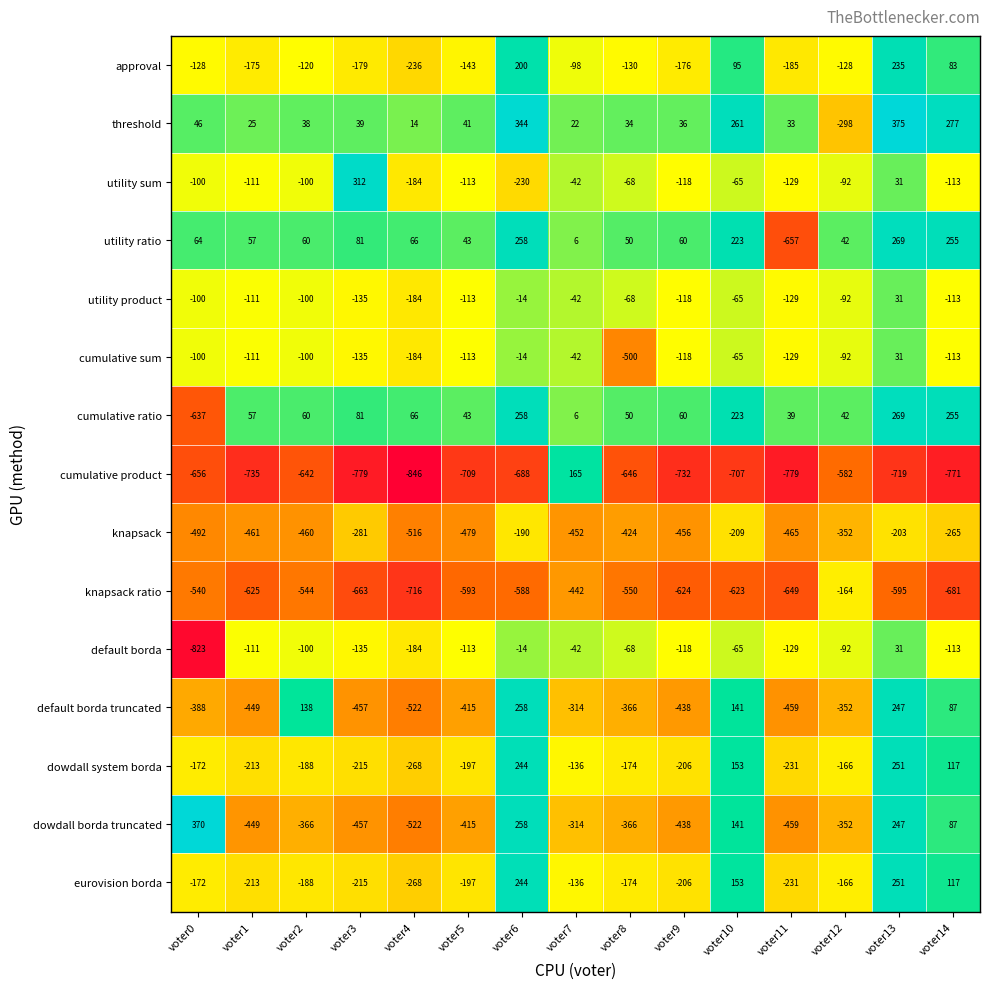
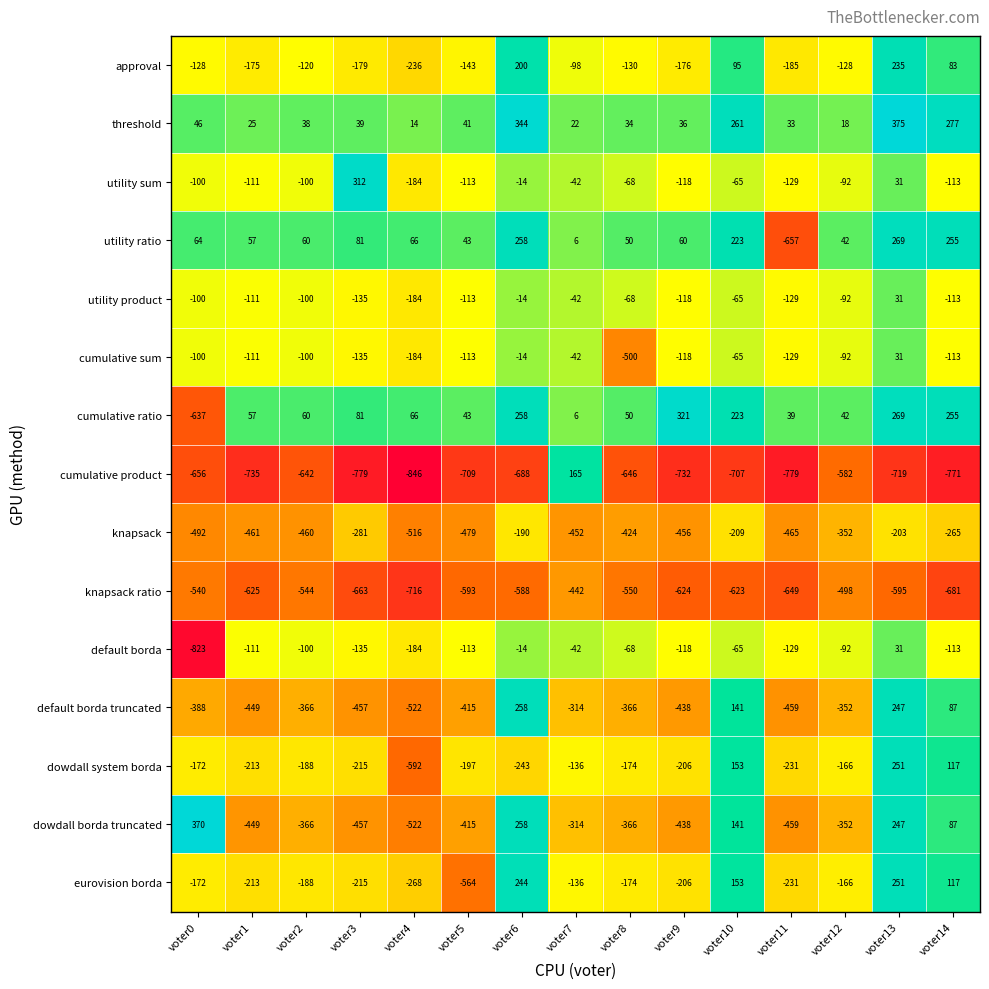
threshold, voter12: -298 -> 18
utility sum, voter6: -230 -> -14
cumulative ratio, voter9: 60 -> 321
knapsack ratio, voter12: -164 -> -498
default borda truncated, voter2: 138 -> -366
dowdall system borda, voter4: -268 -> -592
dowdall system borda, voter6: 244 -> -243
eurovision borda, voter5: -197 -> -564
